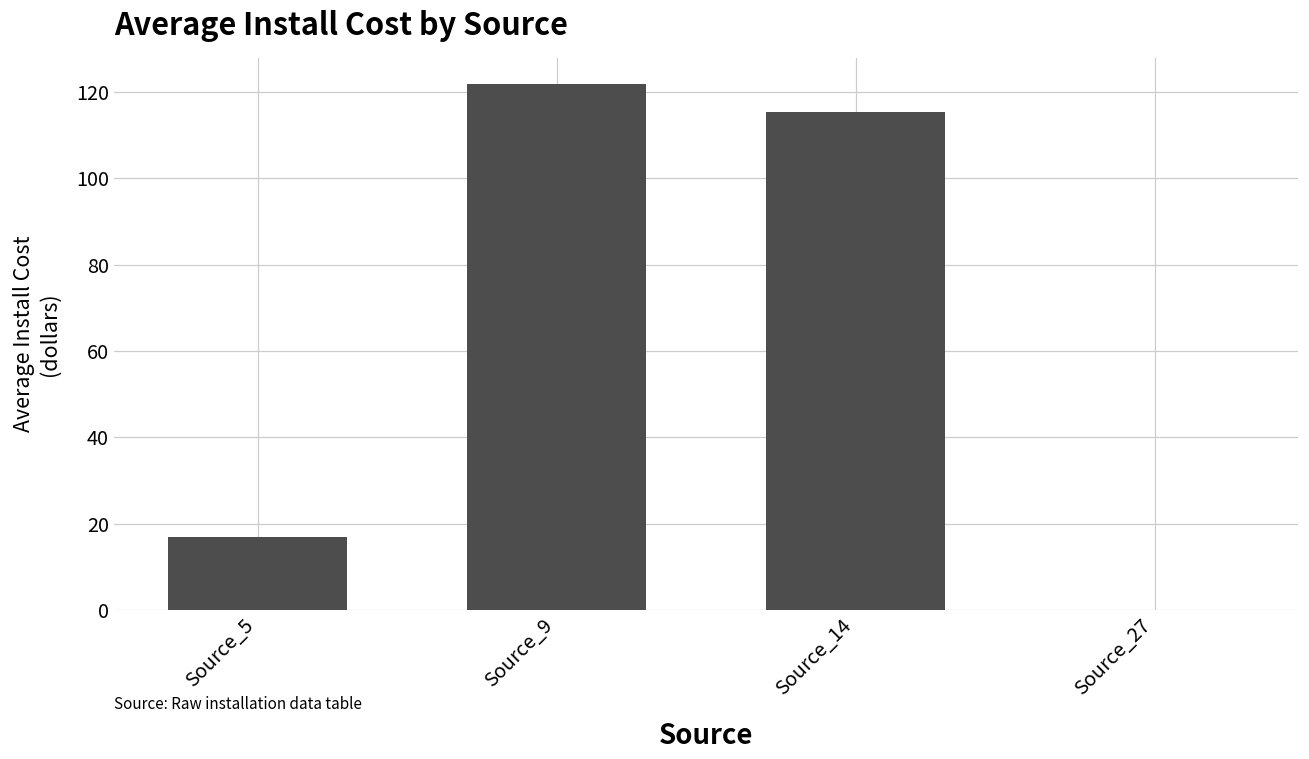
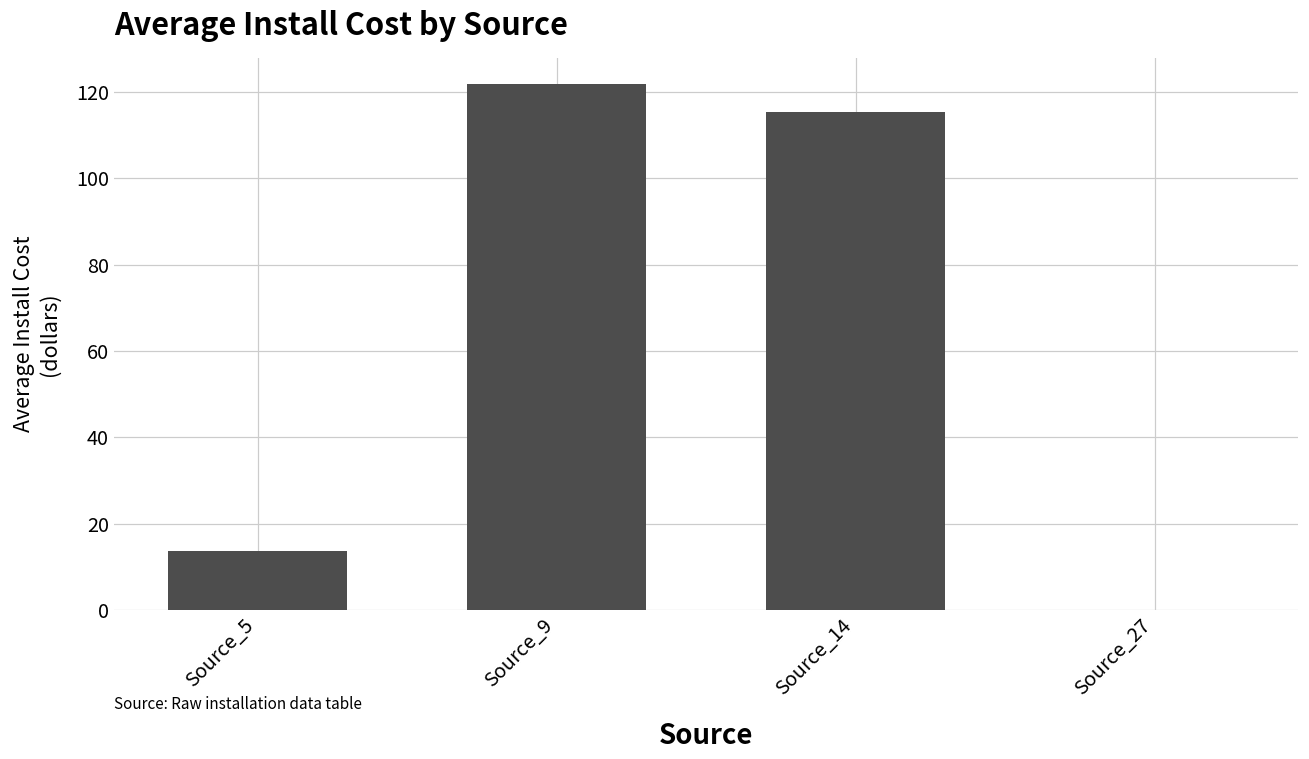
Source_5: 17 -> 14
